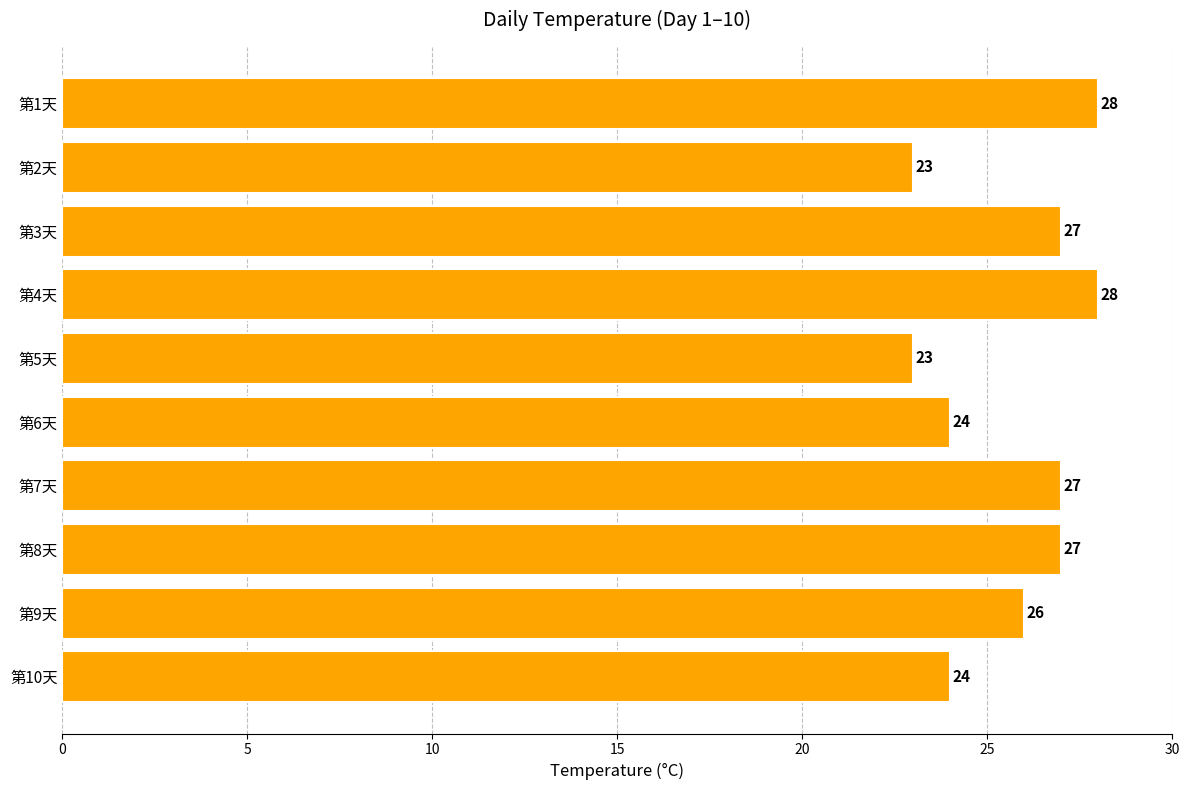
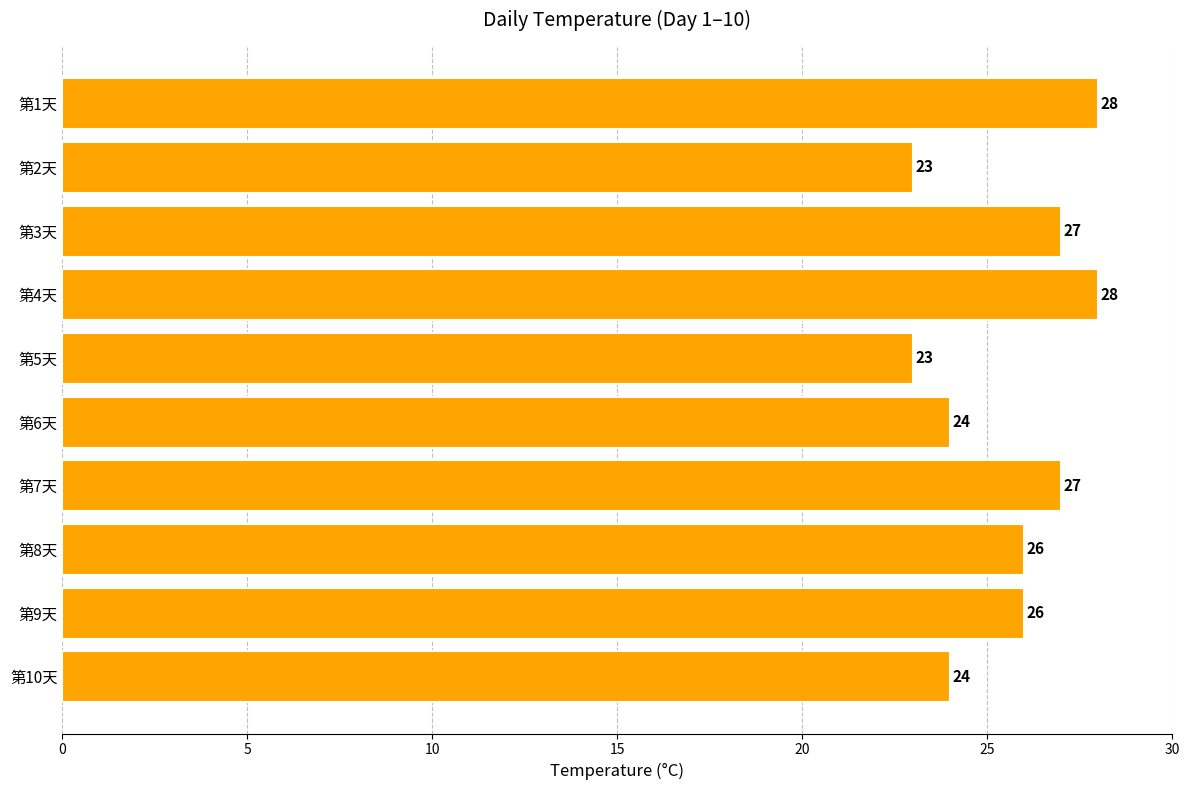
第8天: 27 -> 26
